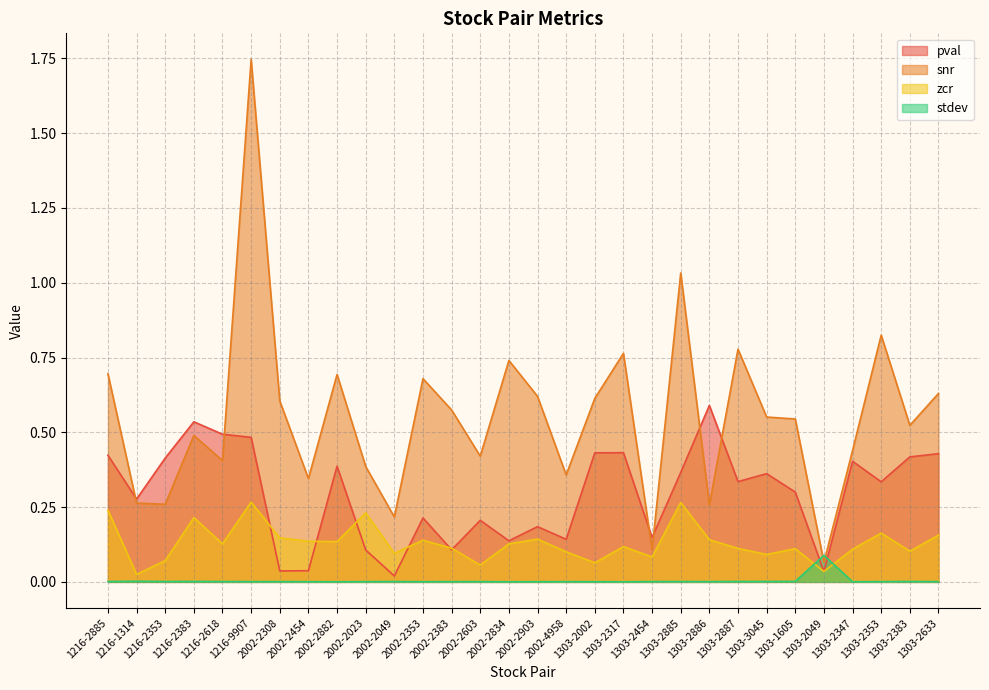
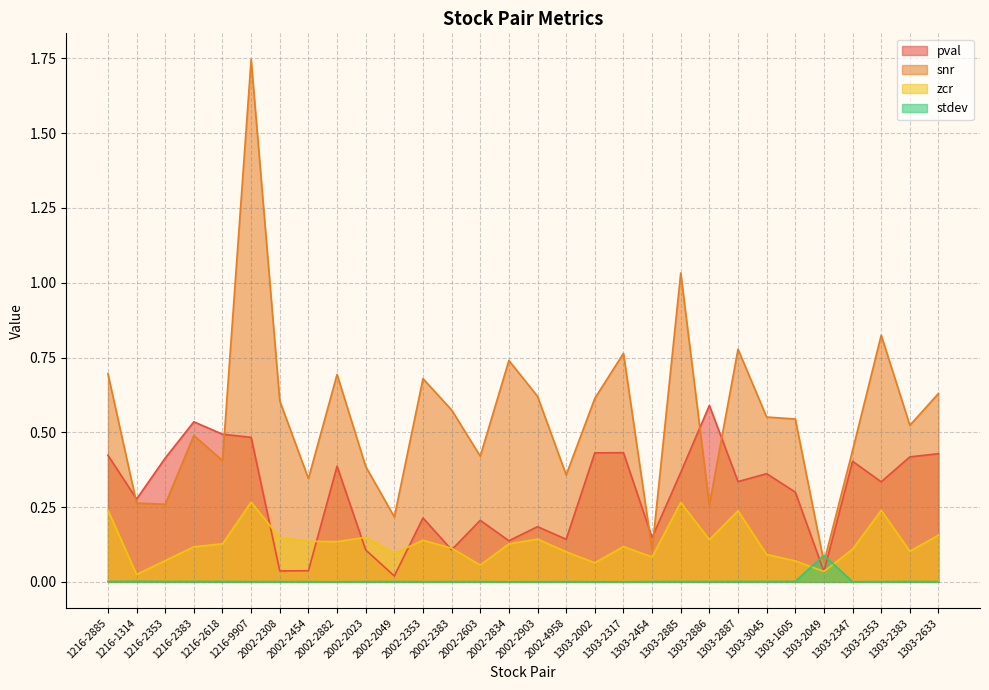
zcr, 1216-2383: 0.22 -> 0.12
zcr, 2002-2023: 0.23 -> 0.15
zcr, 1303-2887: 0.11 -> 0.24
zcr, 1303-1605: 0.11 -> 0.07
zcr, 1303-2353: 0.16 -> 0.24
